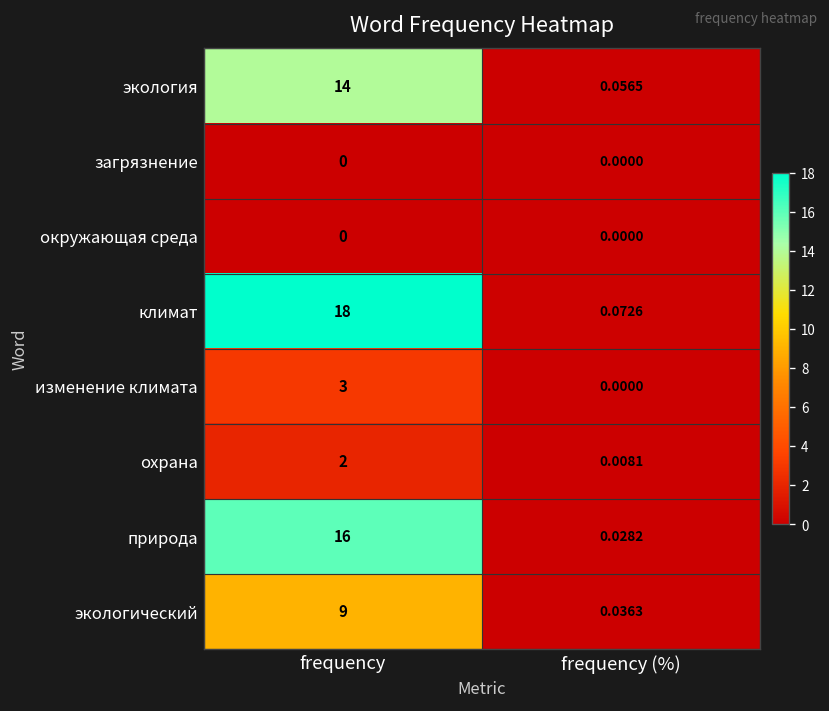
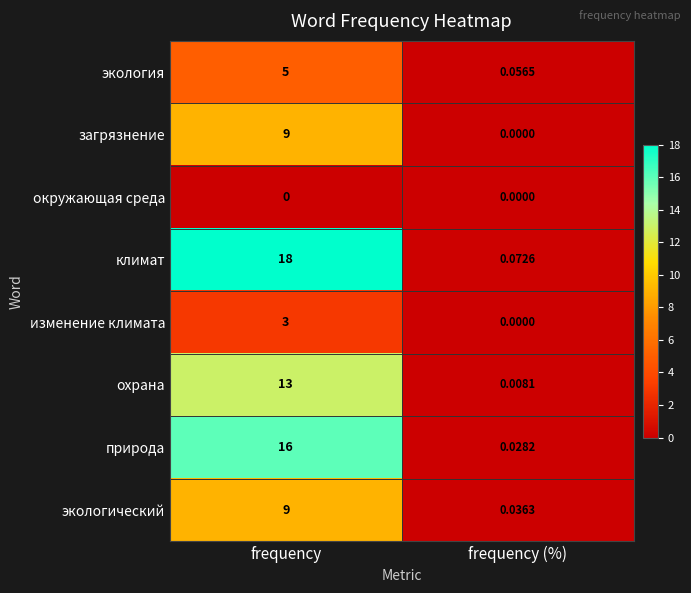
экология, frequency: 14 -> 5
загрязнение, frequency: 0 -> 9
охрана, frequency: 2 -> 13
